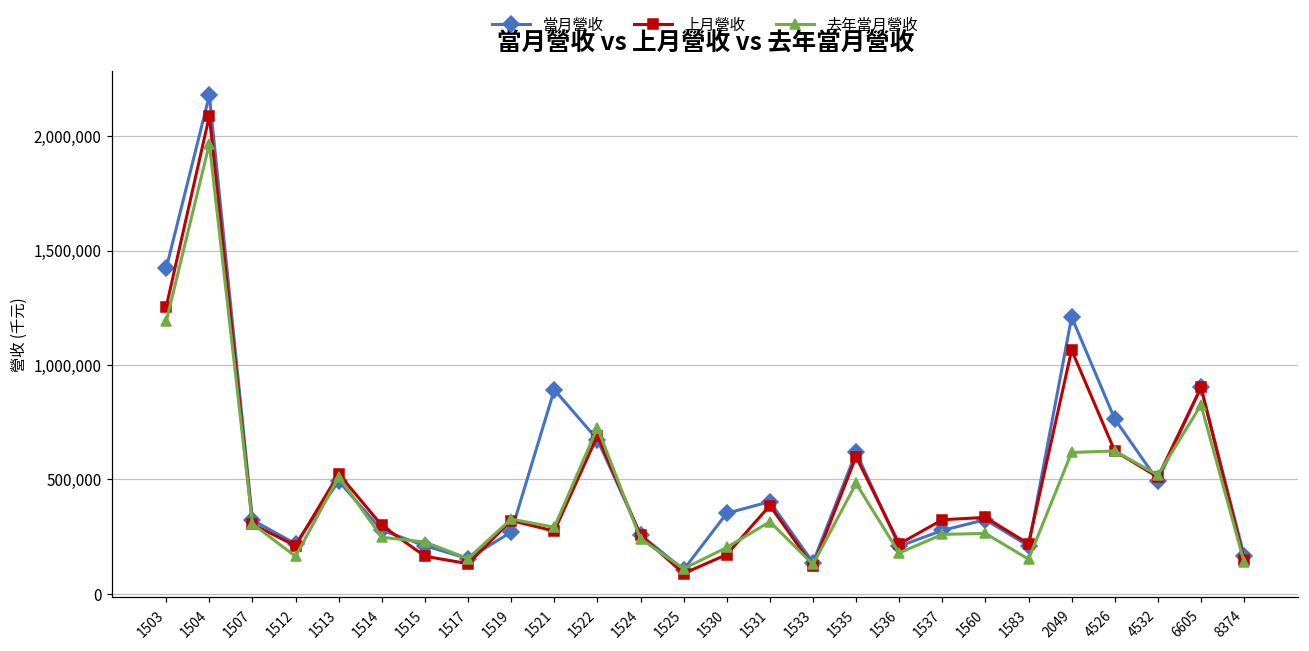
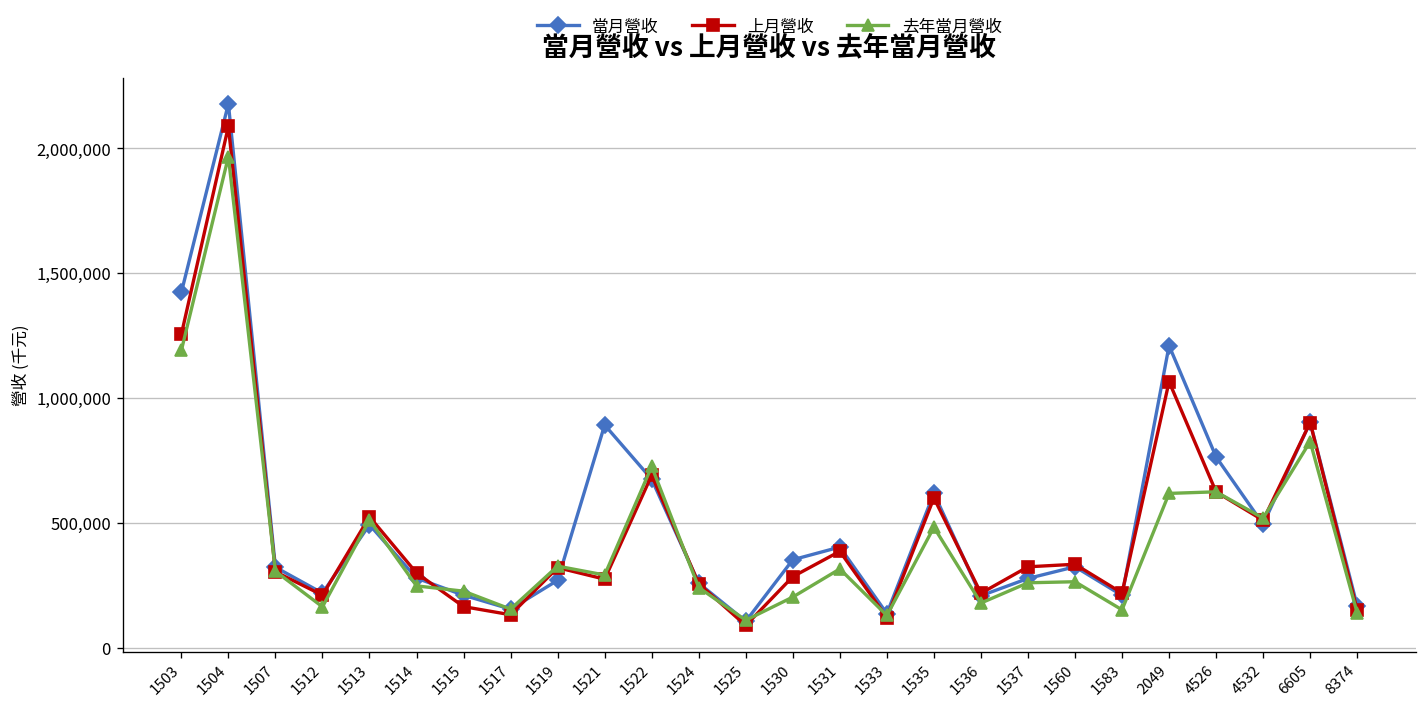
上月營收, 1530: 170,000 -> 280,000
